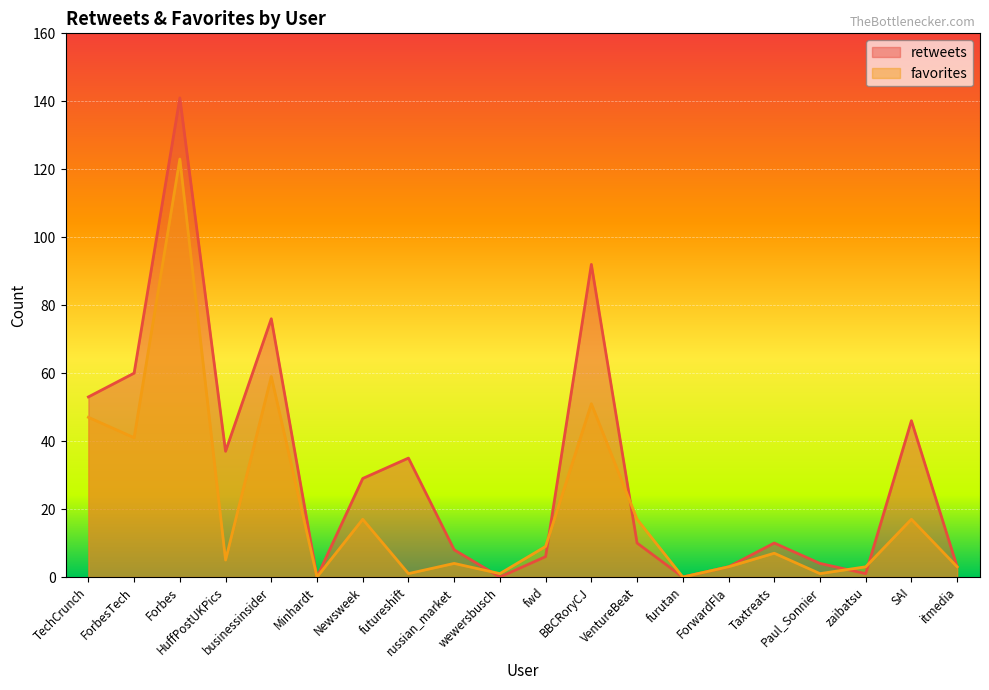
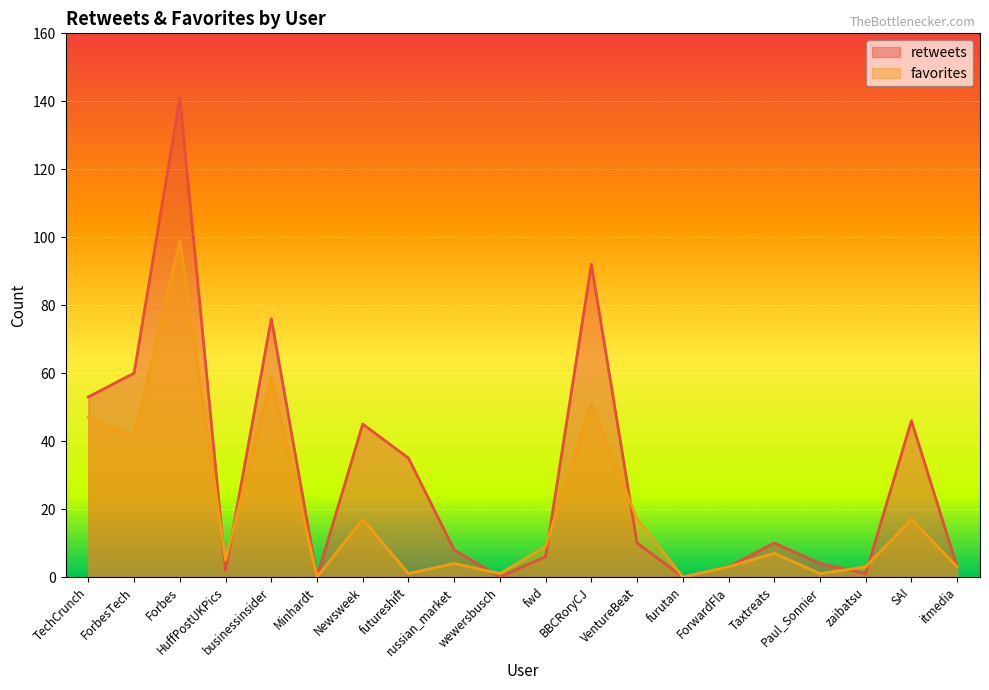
favorites, Forbes: 123 -> 99
retweets, HuffPostUKPics: 37 -> 2
retweets, Newsweek: 29 -> 45
